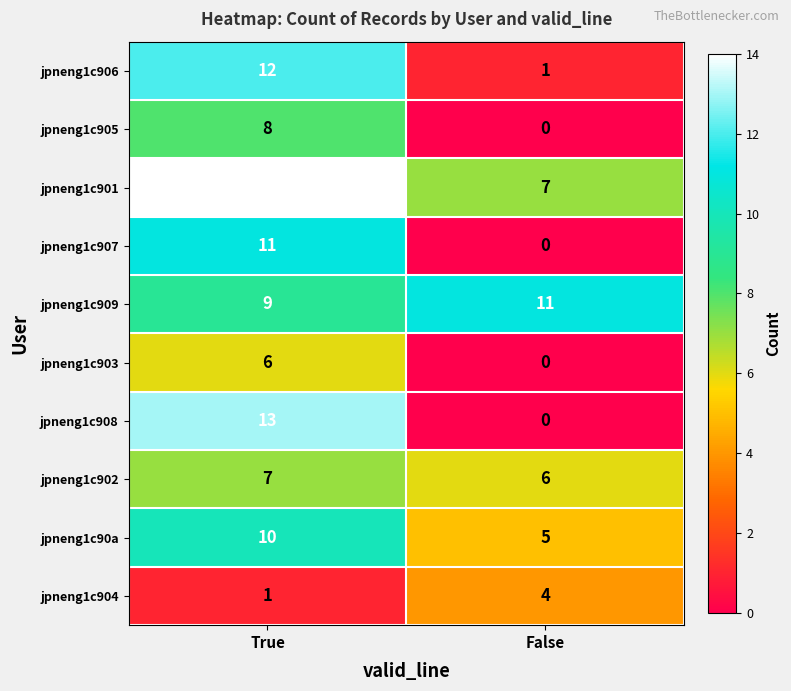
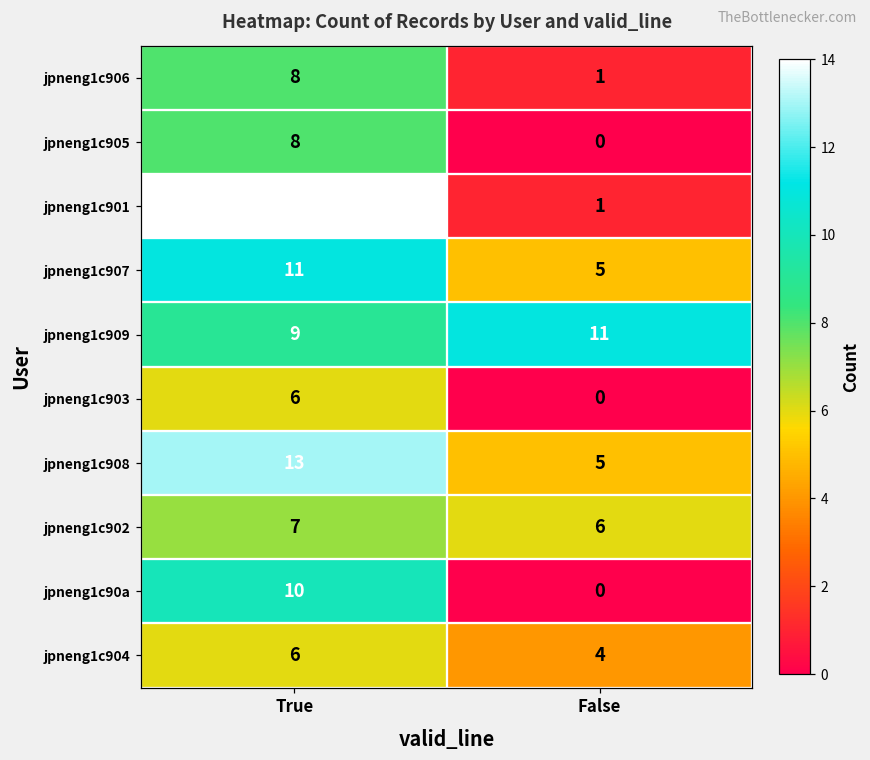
jpneng1c906, True: 12 -> 8
jpneng1c901, False: 7 -> 1
jpneng1c907, False: 0 -> 5
jpneng1c908, False: 0 -> 5
jpneng1c90a, False: 5 -> 0
jpneng1c904, True: 1 -> 6
